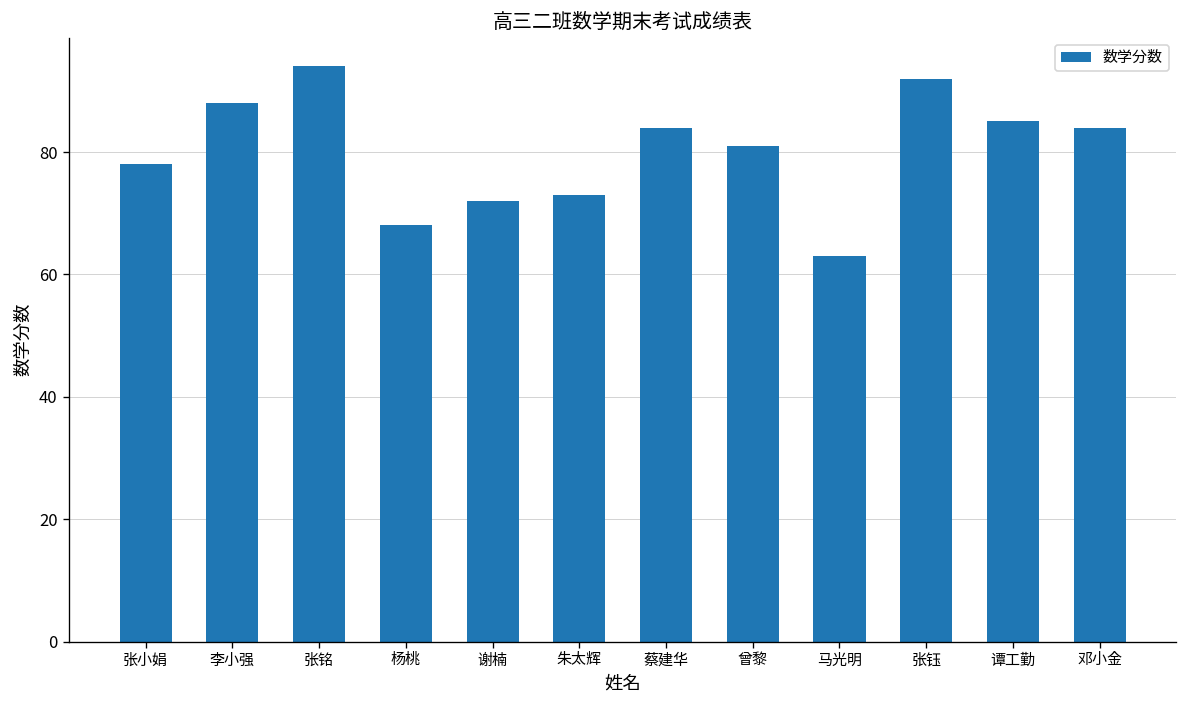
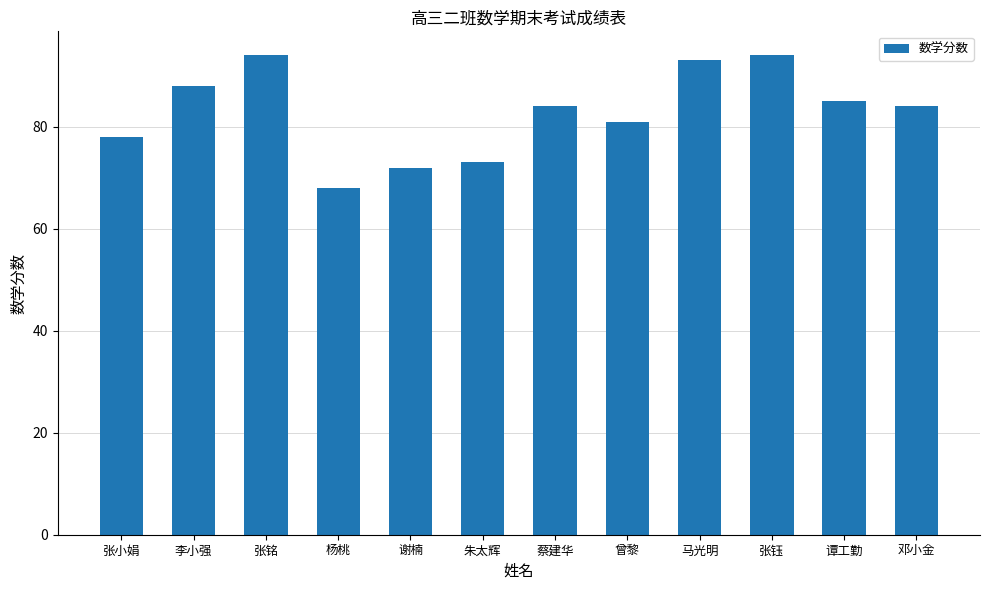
马光明: 63 -> 93
张钰: 92 -> 94
